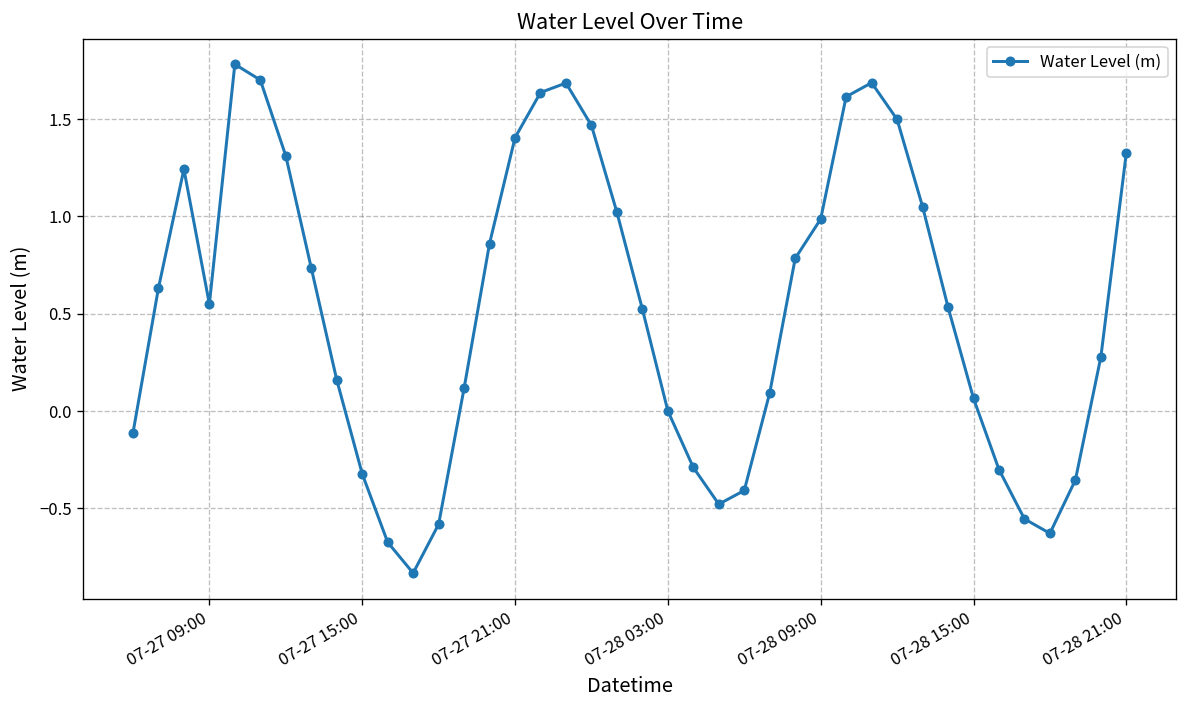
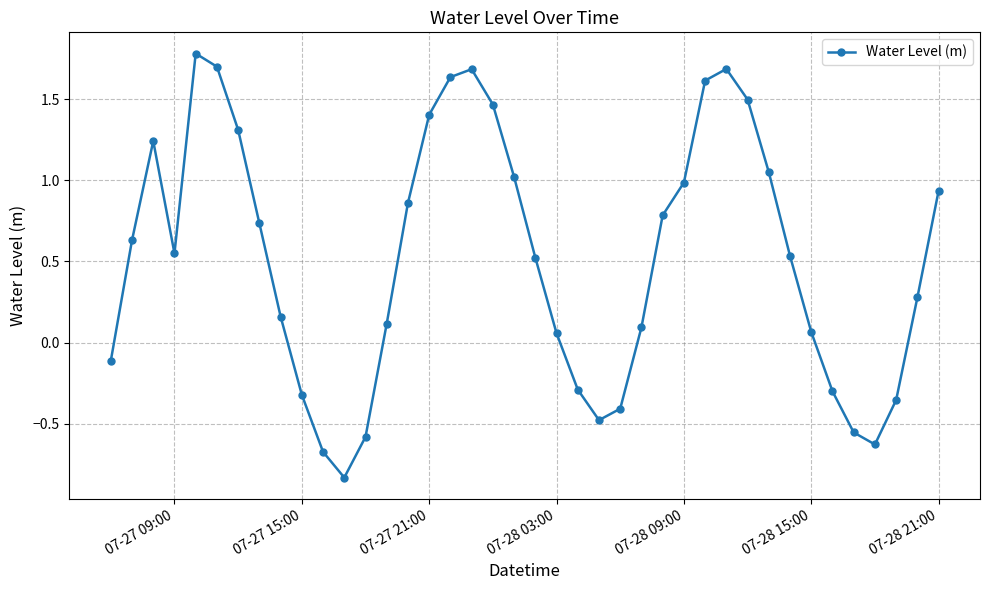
07-28 03:00: 0.00 -> 0.06
07-28 21:00: 1.33 -> 0.94
